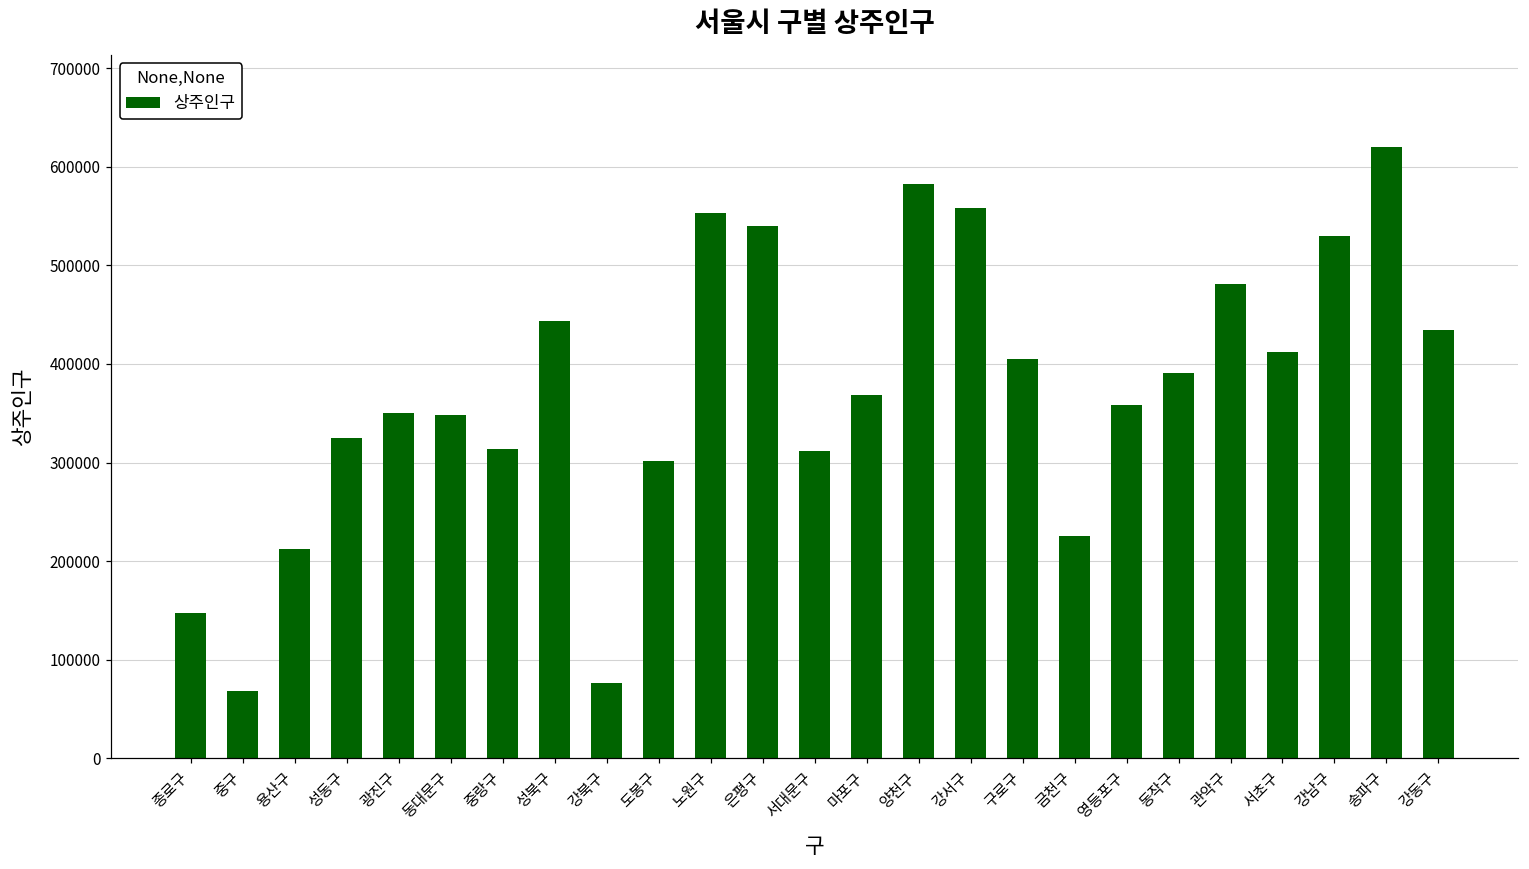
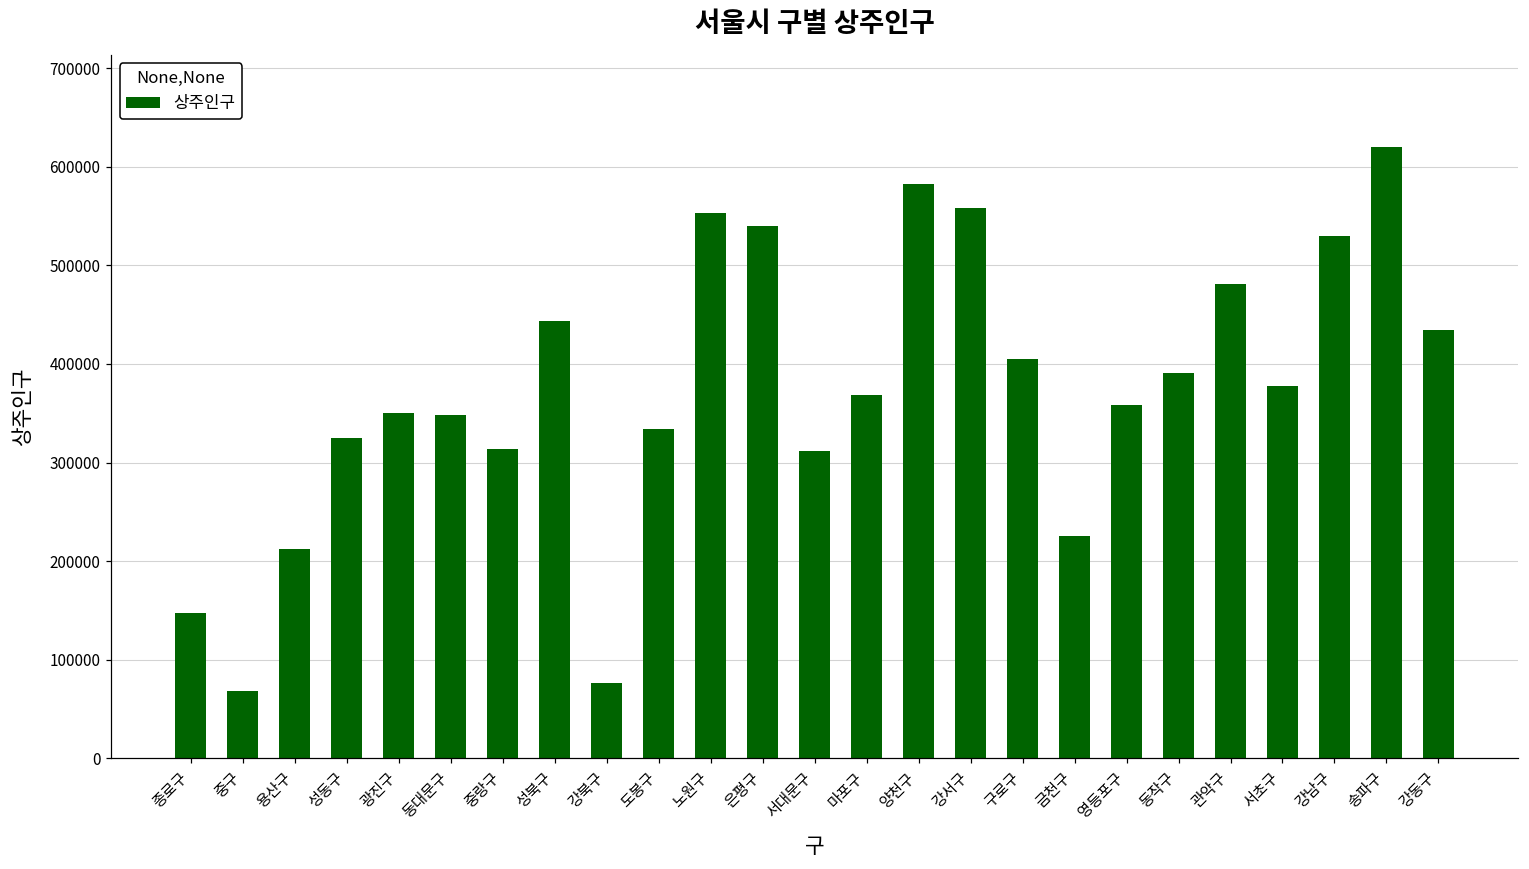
도봉구: 300000 -> 330000
서초구: 410000 -> 380000
